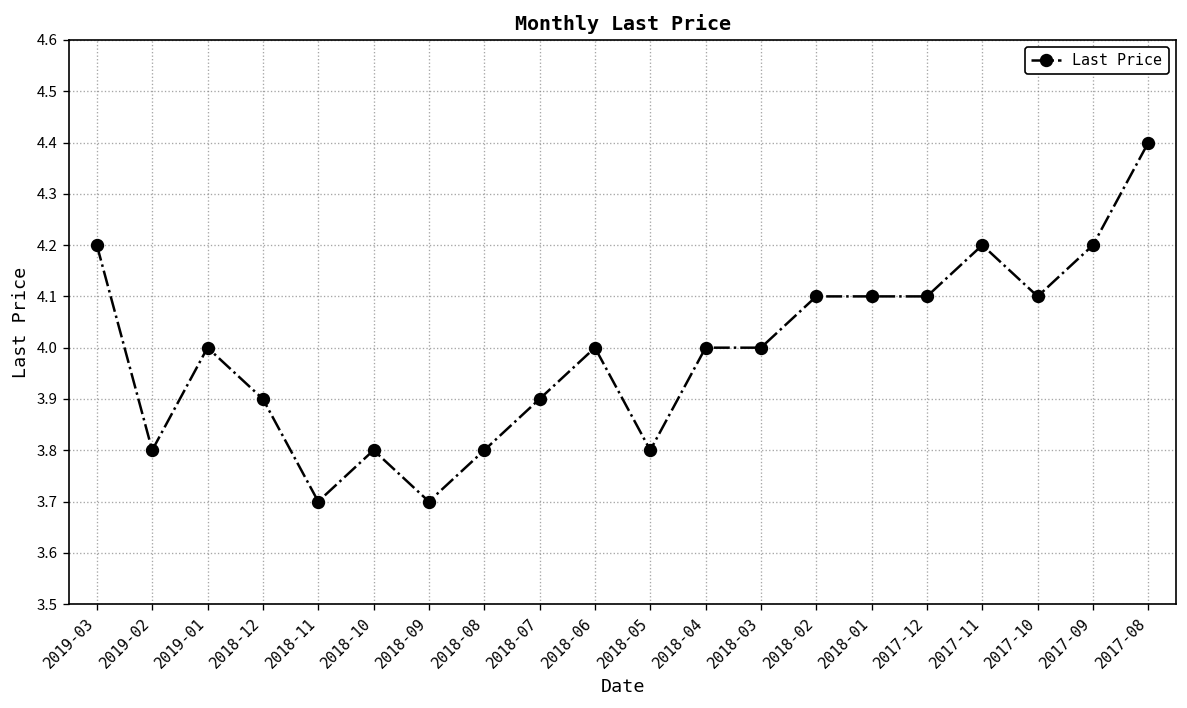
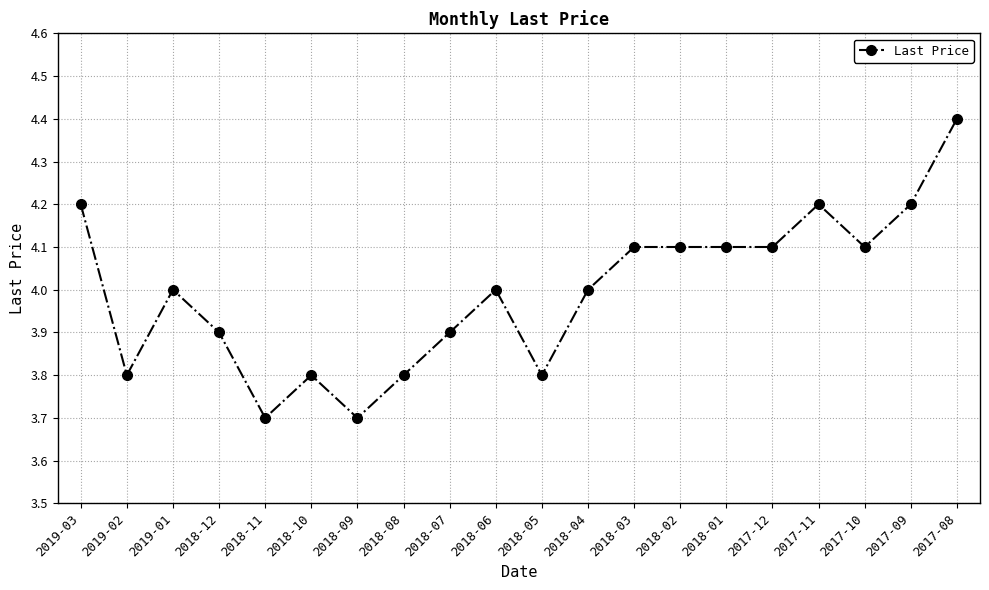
2018-03: 4.0 -> 4.1
